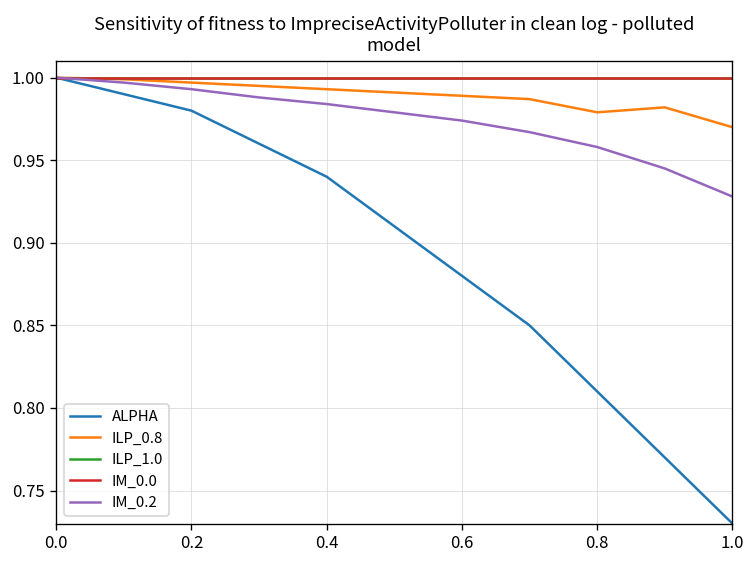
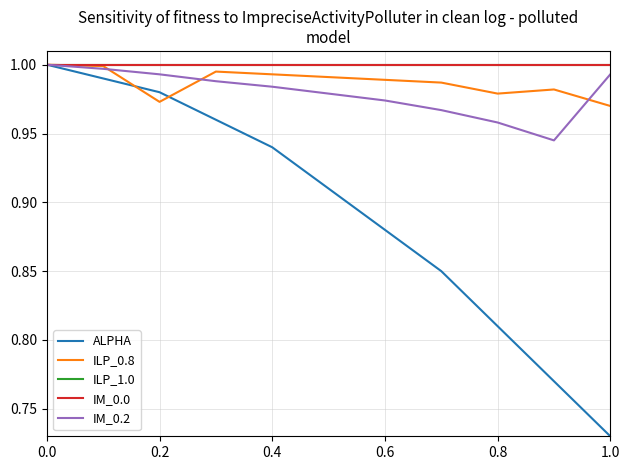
ILP_0.8, 0.2: 0.997 -> 0.973
IM_0.2, 1.0: 0.928 -> 0.993
